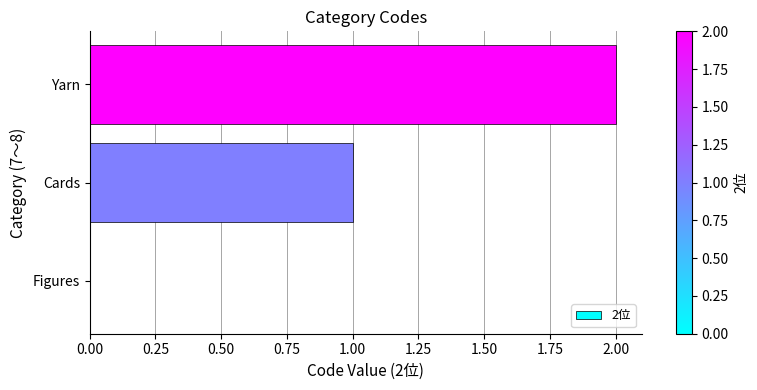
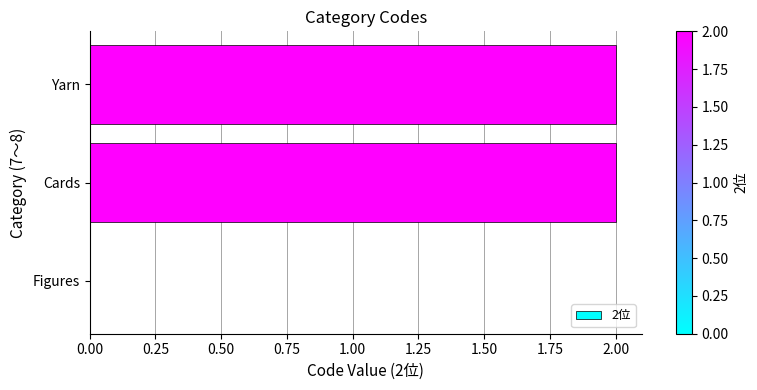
Cards: 1 -> 2
